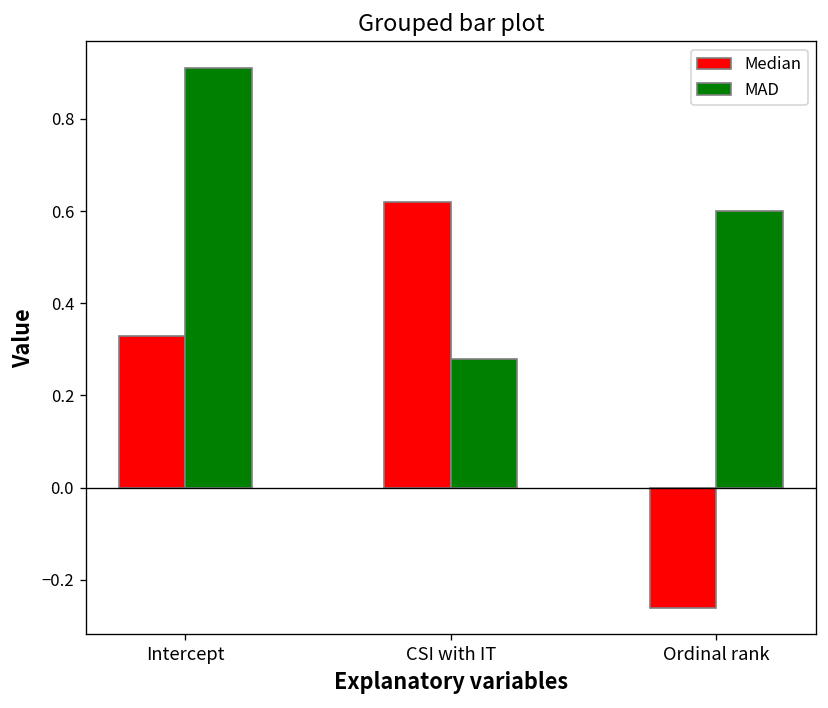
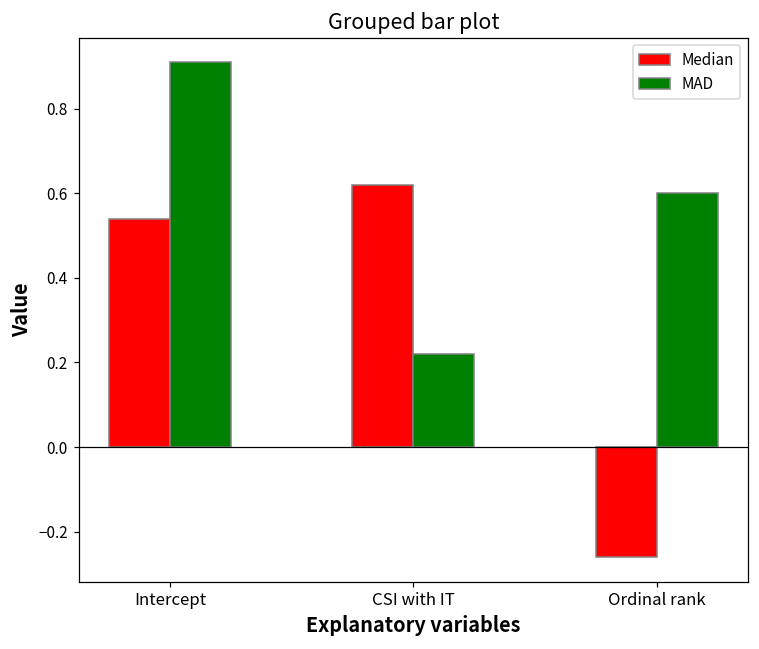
Median, Intercept: 0.33 -> 0.54
MAD, CSI with IT: 0.28 -> 0.22
